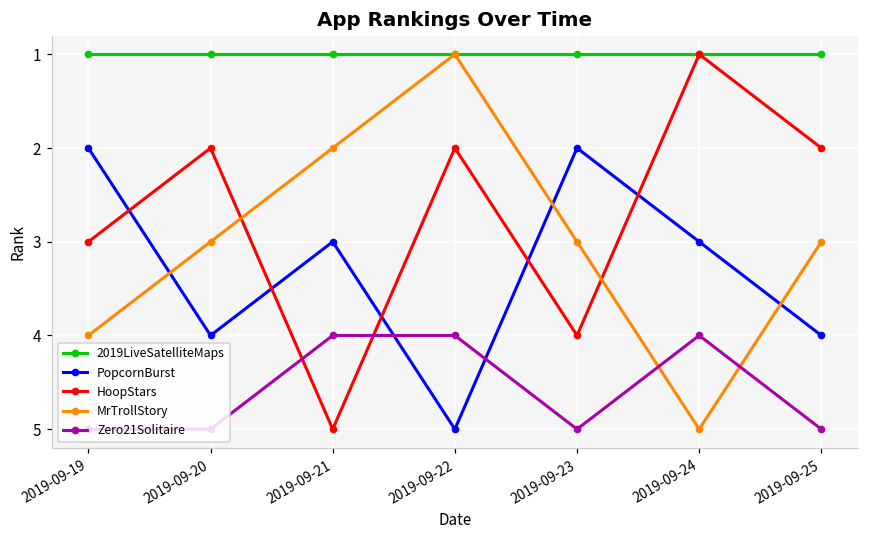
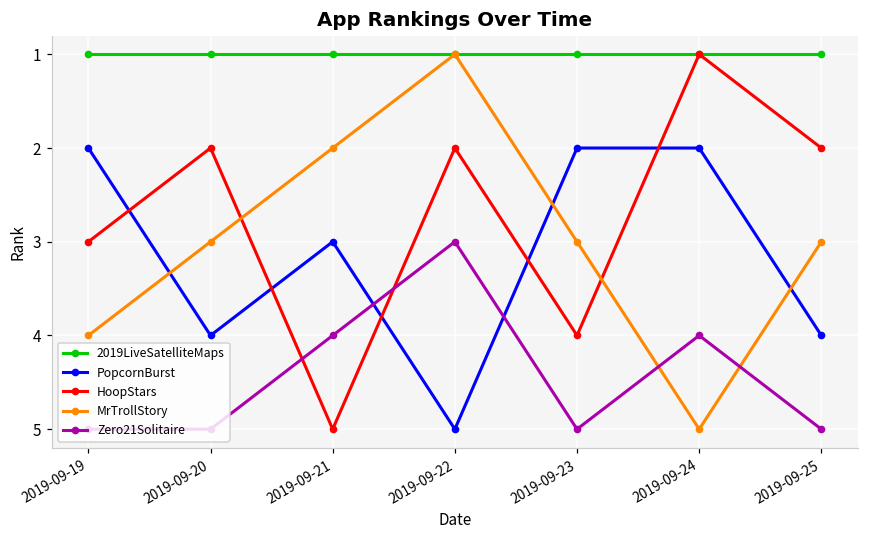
Zero21Solitaire, 2019-09-22: 4 -> 3
PopcornBurst, 2019-09-24: 3 -> 2
